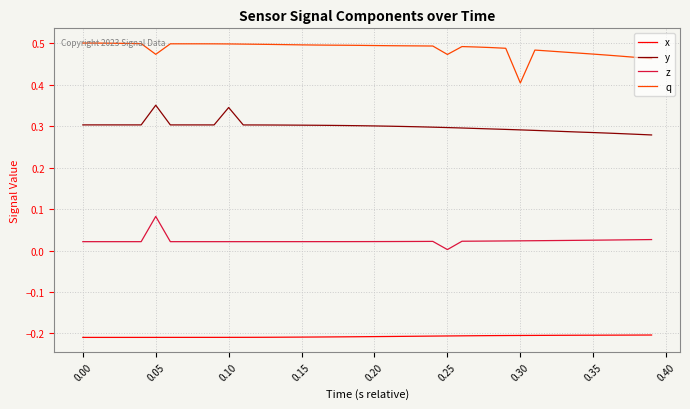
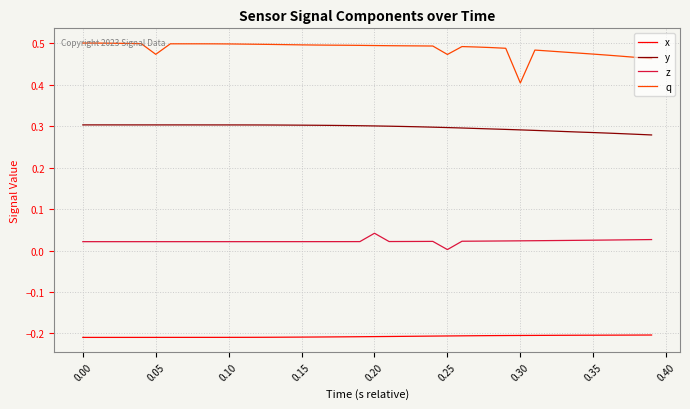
y, 0.05: 0.35 -> 0.30
z, 0.05: 0.08 -> 0.02
y, 0.10: 0.35 -> 0.30
z, 0.20: 0.02 -> 0.04
